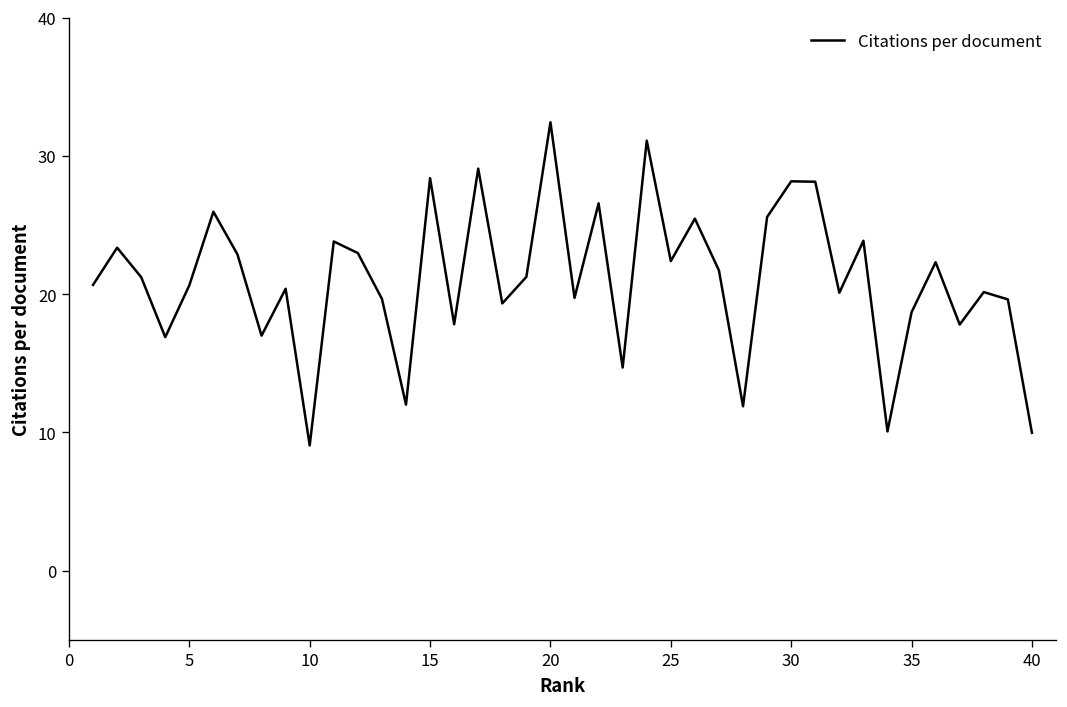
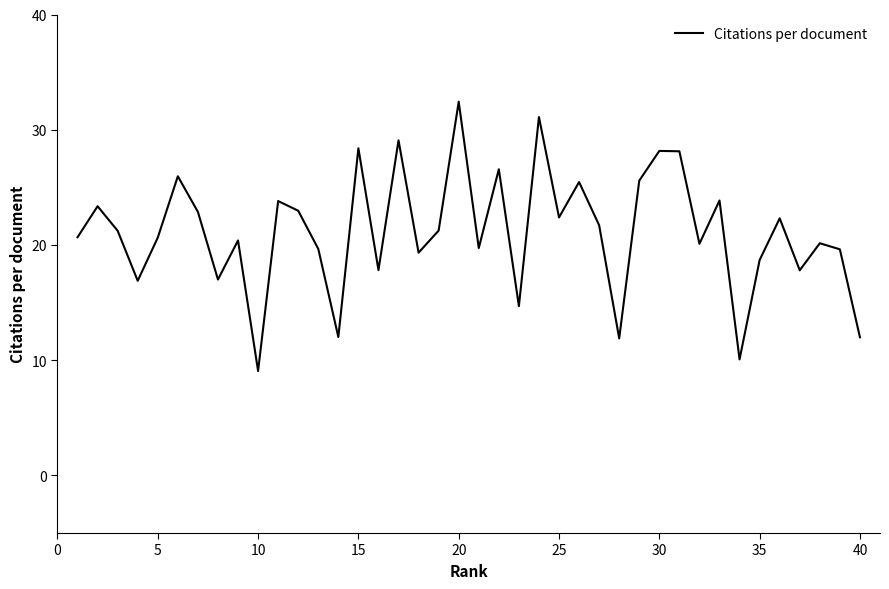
40: 10.0 -> 12.0
